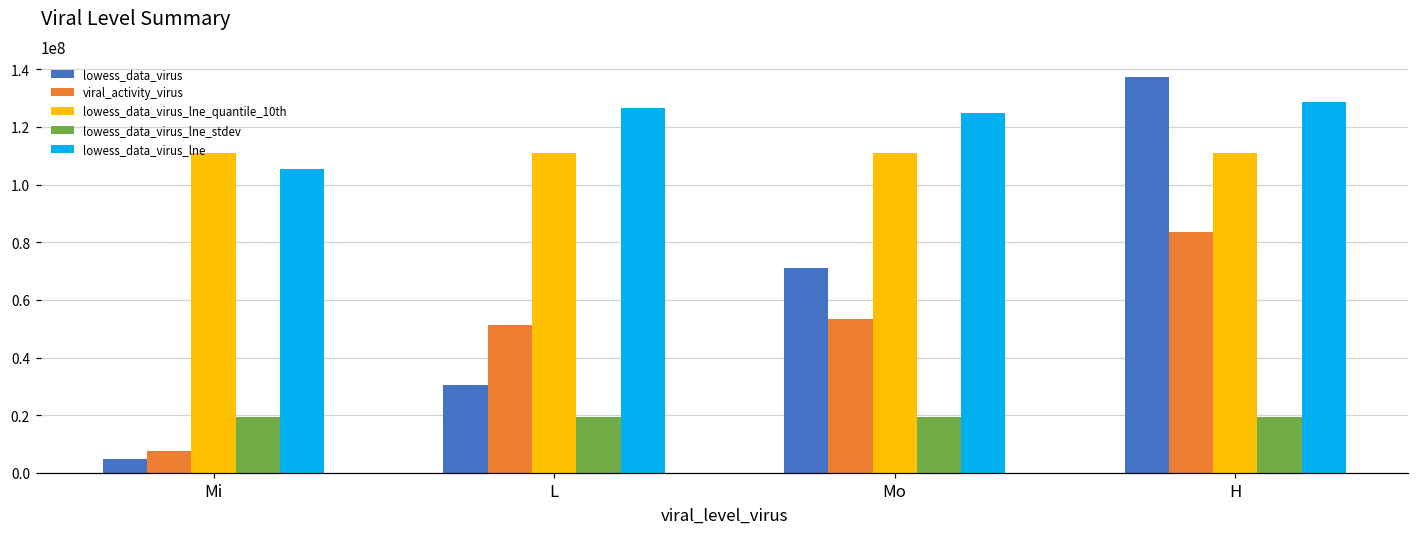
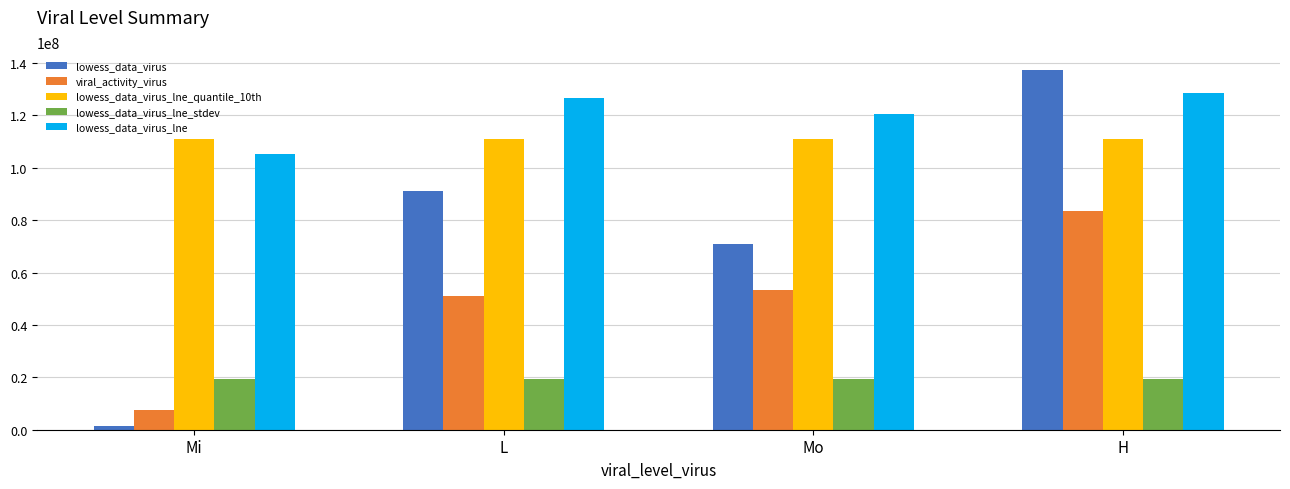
lowess_data_virus, Mi: 5000000 -> 2000000
lowess_data_virus, L: 30000000 -> 91000000
lowess_data_virus_lne, Mo: 125000000 -> 121000000
